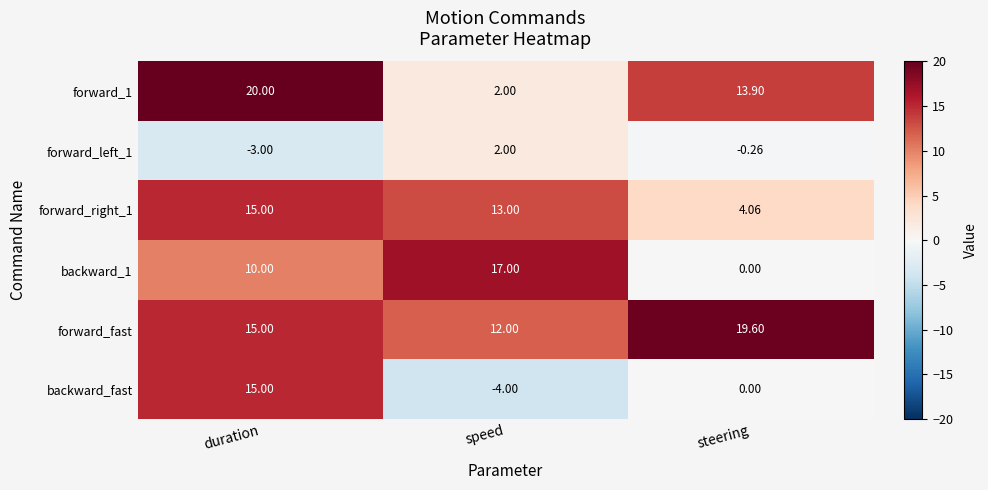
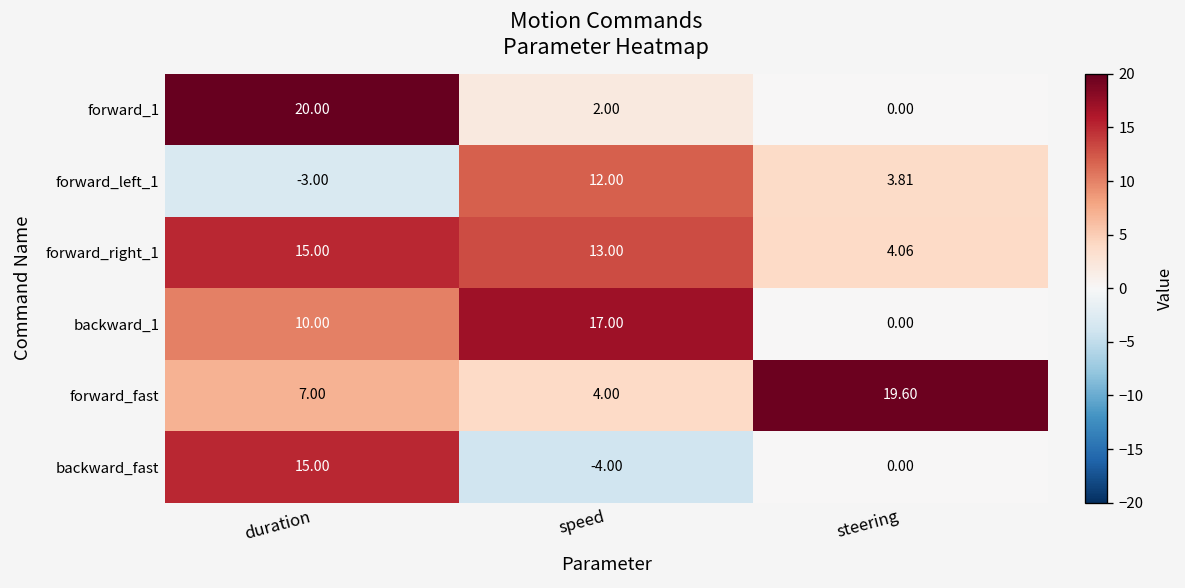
forward_1, steering: 13.90 -> 0.00
forward_left_1, speed: 2.00 -> 12.00
forward_left_1, steering: -0.26 -> 3.81
forward_fast, duration: 15.00 -> 7.00
forward_fast, speed: 12.00 -> 4.00
